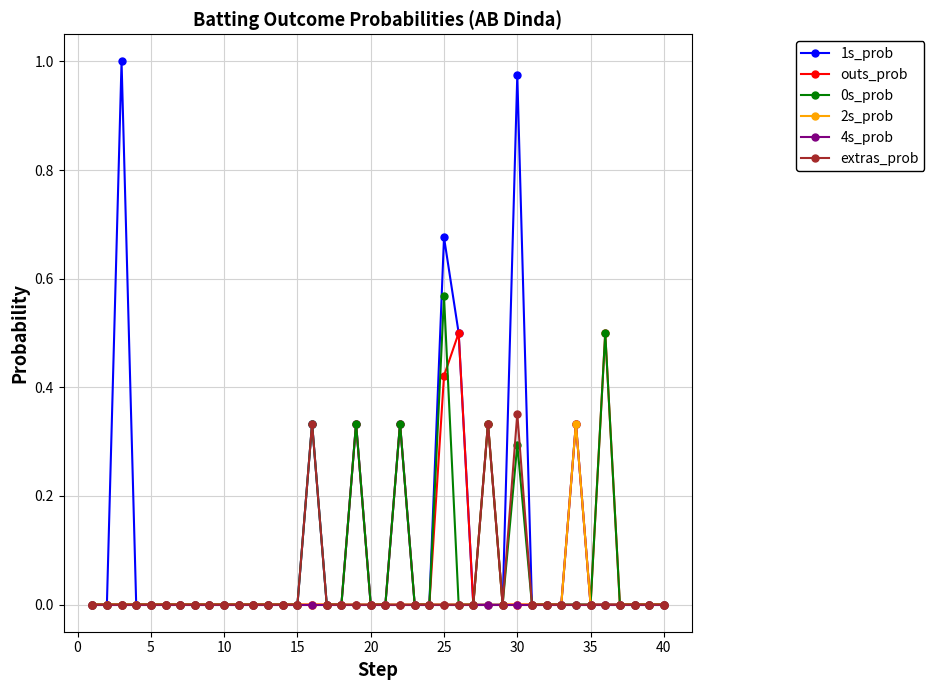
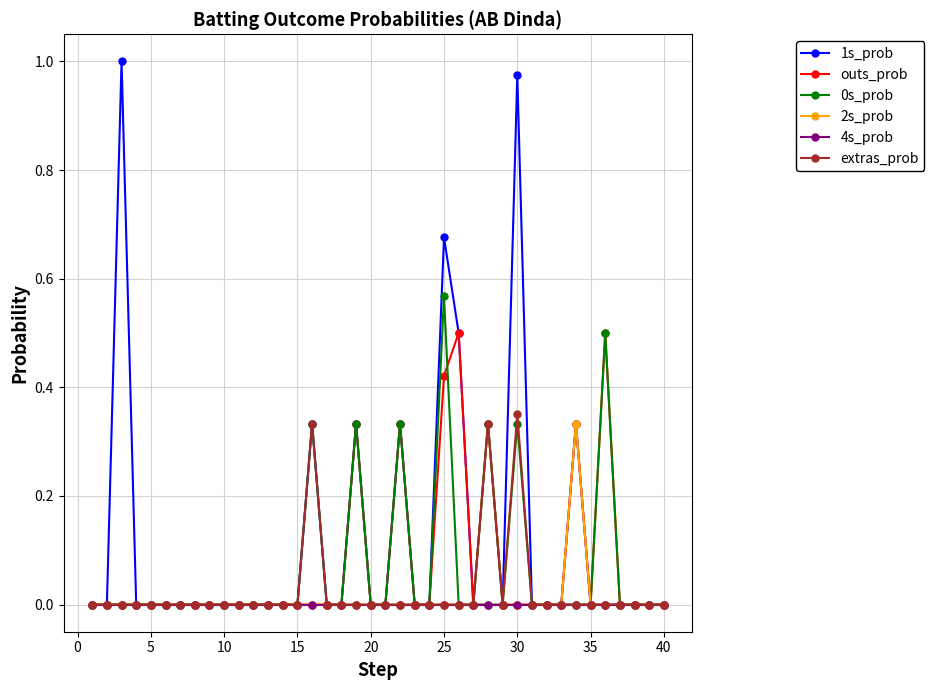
0s_prob, 30: 0.29 -> 0.33
